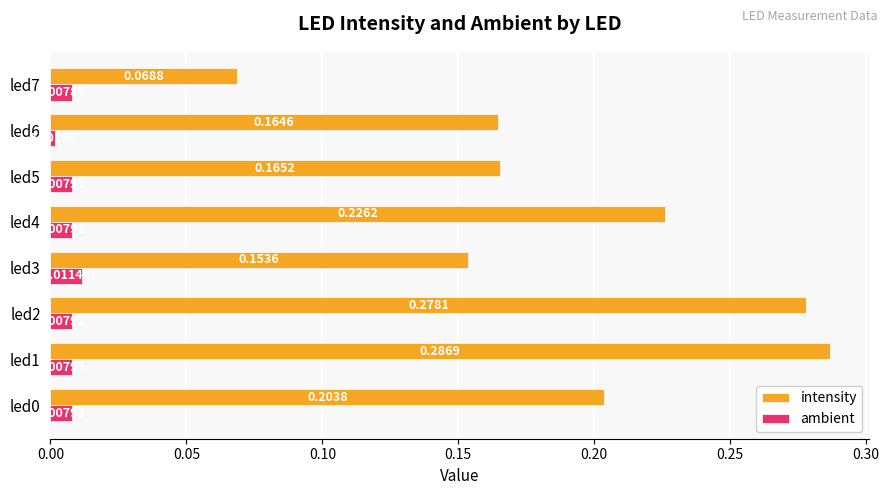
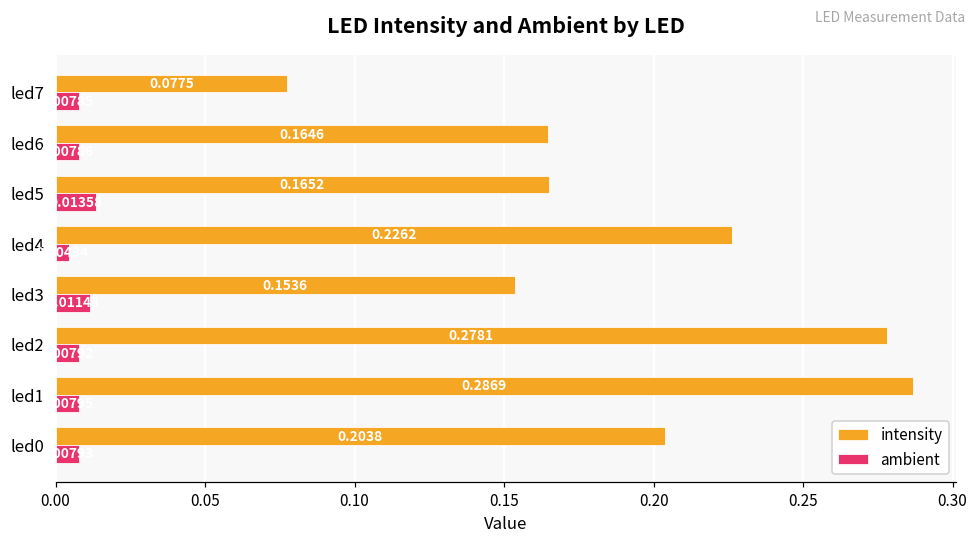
intensity, led7: 0.0688 -> 0.0775
ambient, led6: 0.002 -> 0.008
ambient, led5: 0.008 -> 0.014
ambient, led4: 0.008 -> 0.004
